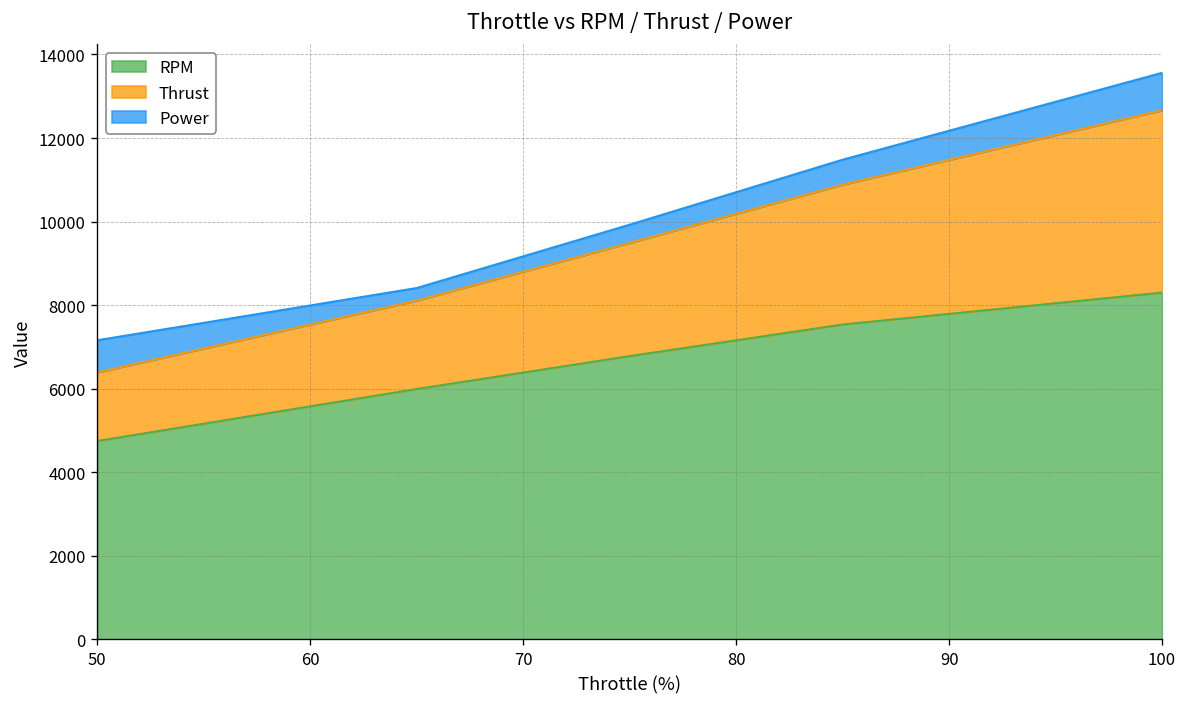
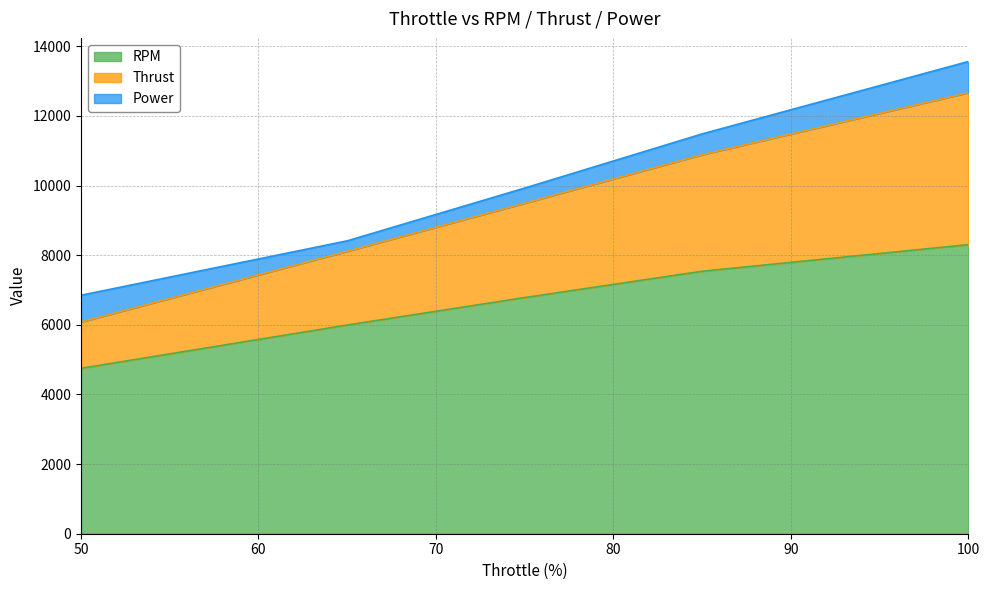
Thrust, 50: 1600 -> 1300
